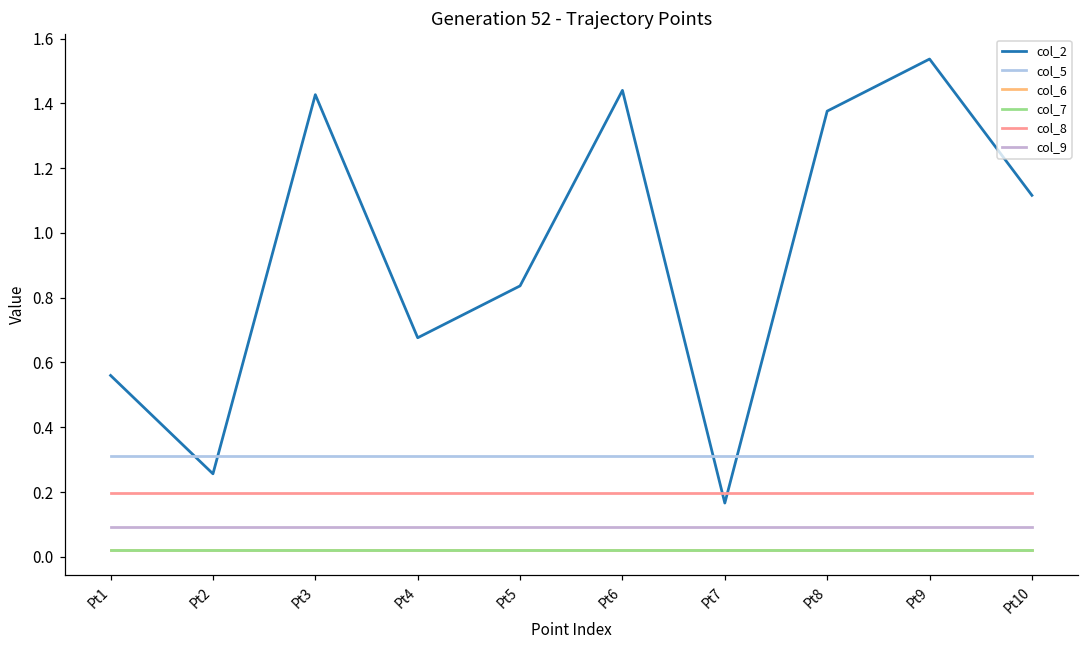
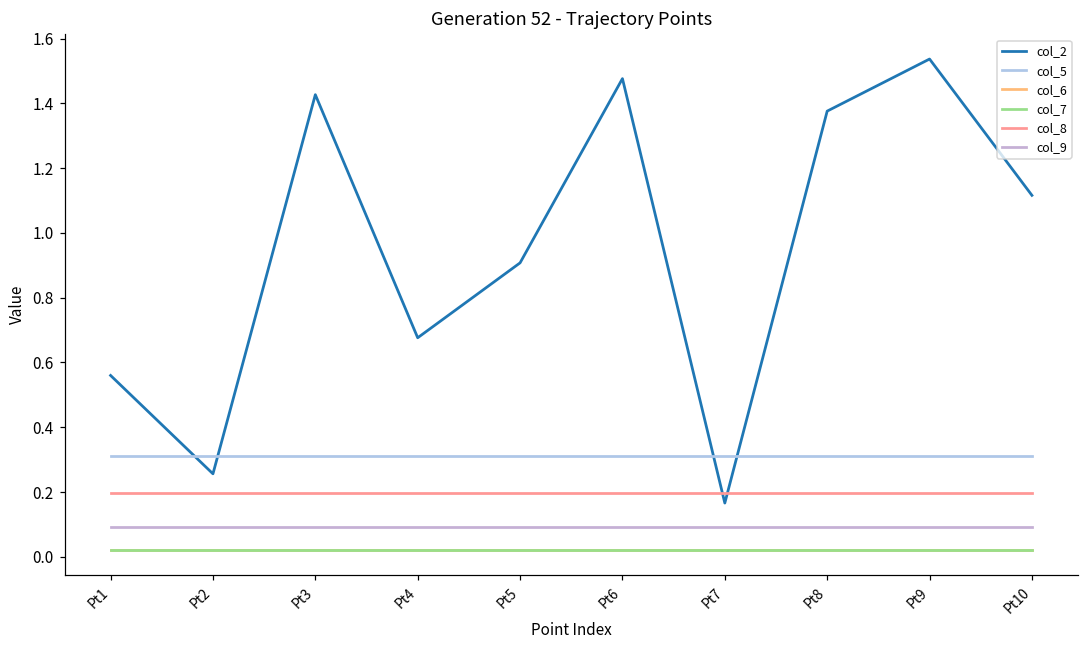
col_2, Pt5: 0.84 -> 0.91
col_2, Pt6: 1.44 -> 1.48
